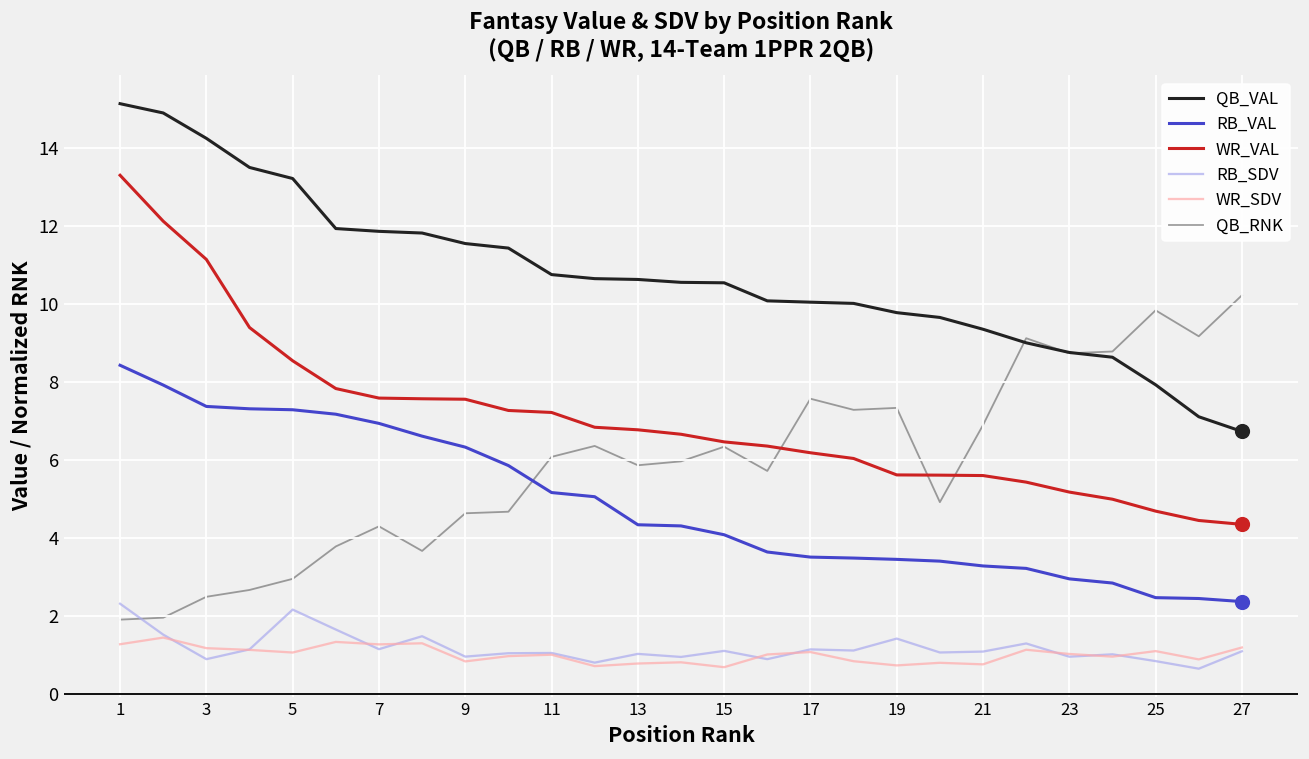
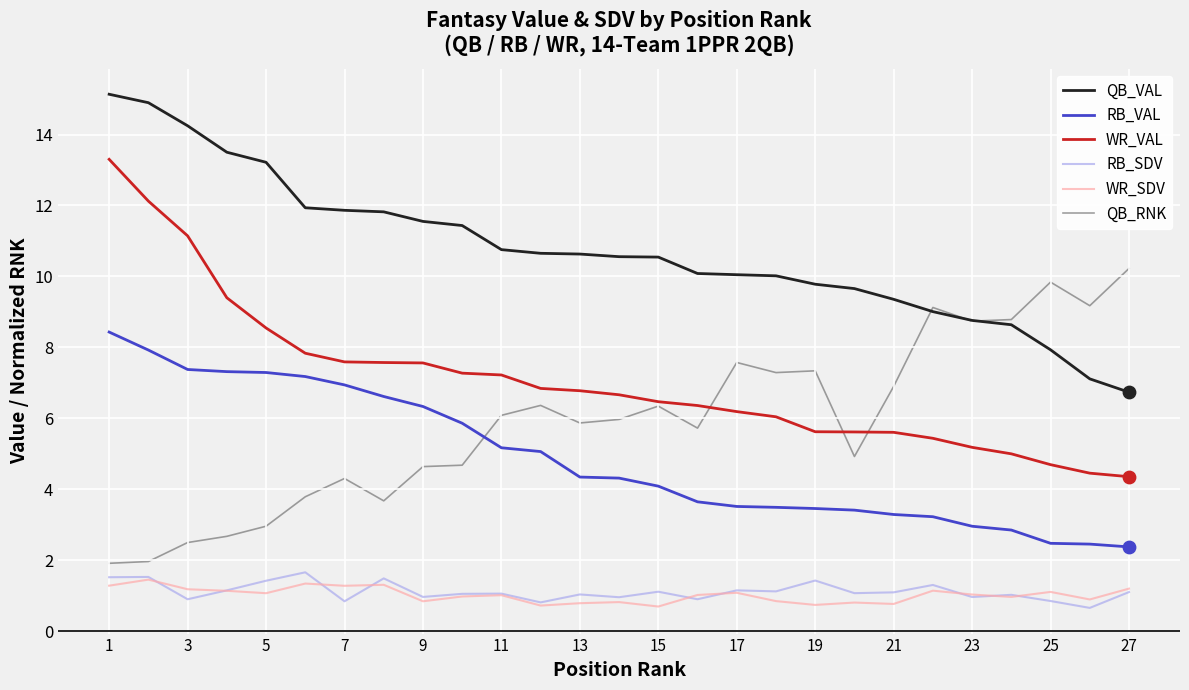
RB_SDV, 1: 2.3 -> 1.5
RB_SDV, 5: 2.2 -> 1.4
RB_SDV, 7: 1.2 -> 0.8
